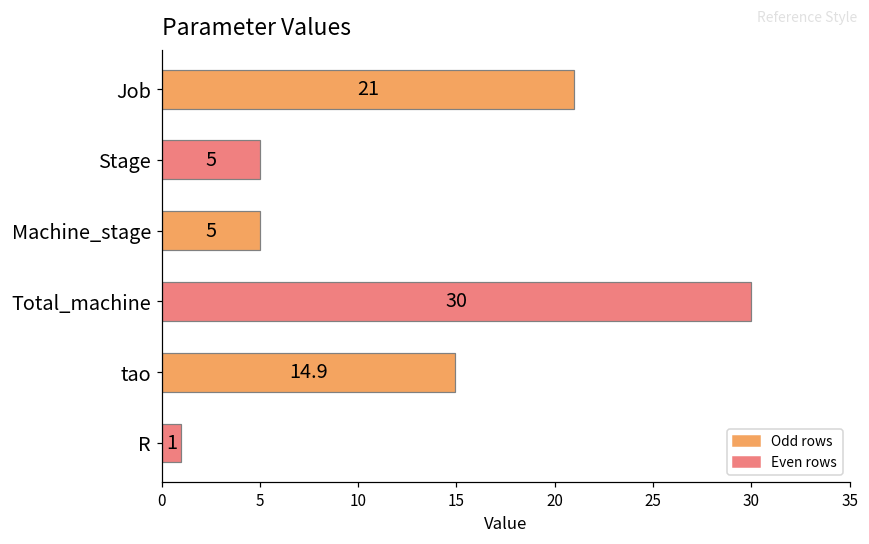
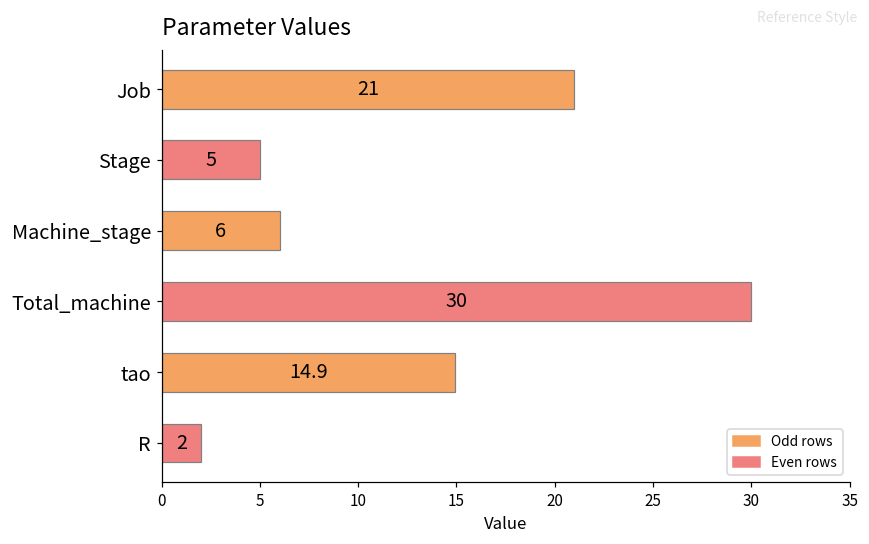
Machine_stage: 5 -> 6
R: 1 -> 2
